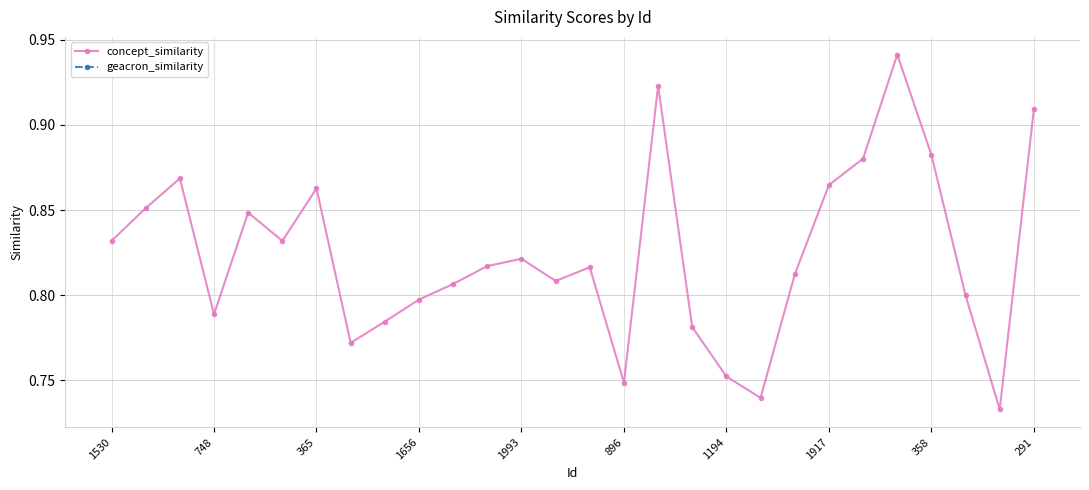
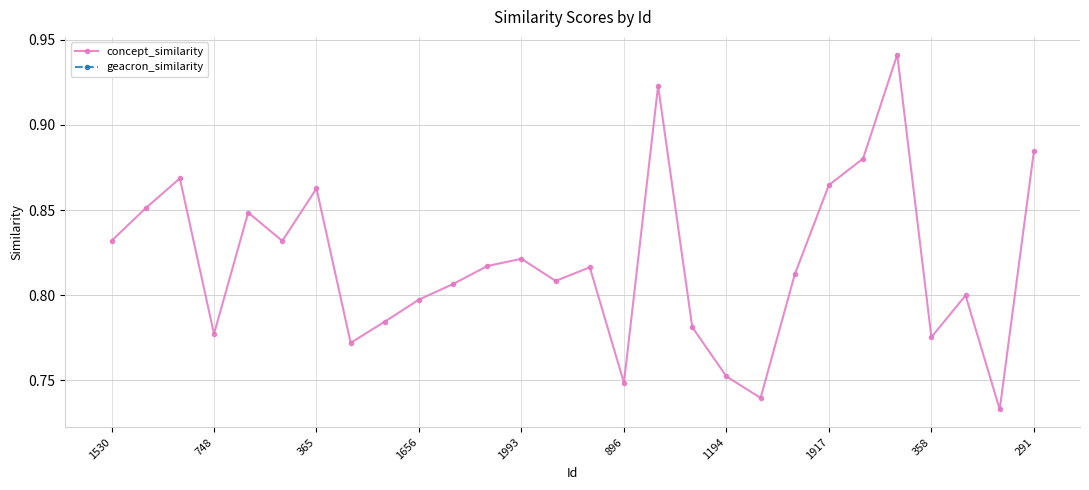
748: 0.789 -> 0.777
358: 0.882 -> 0.775
291: 0.909 -> 0.884
